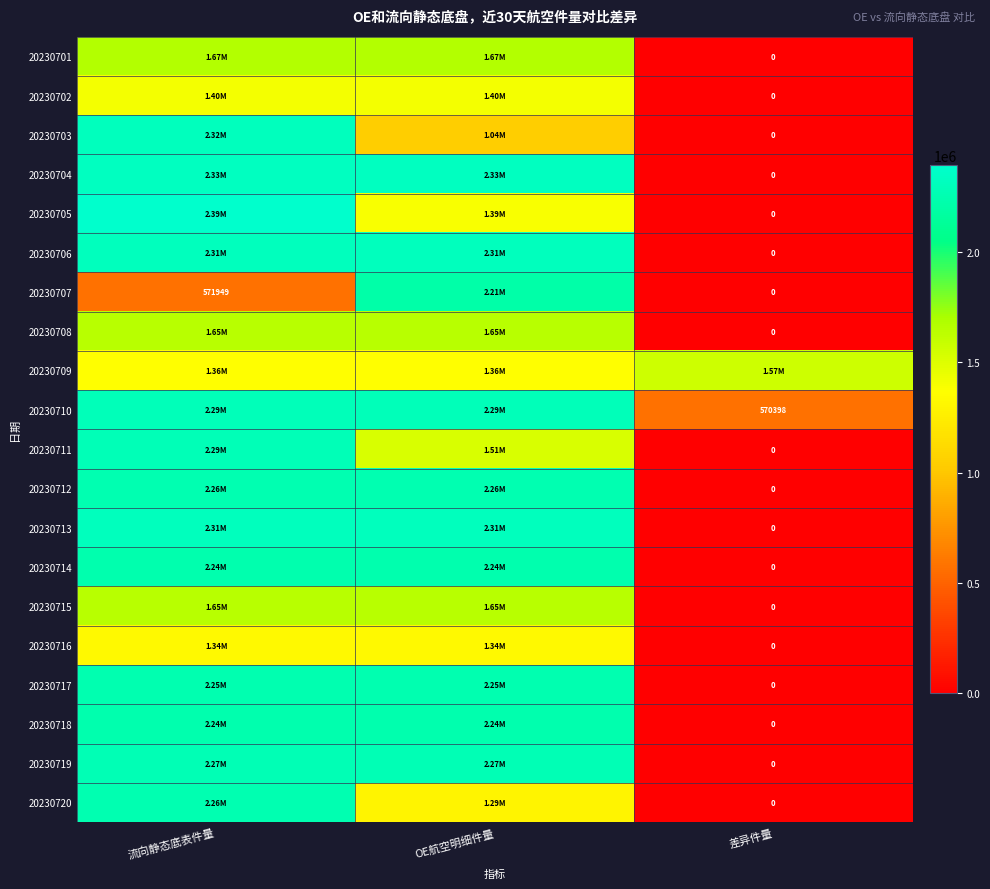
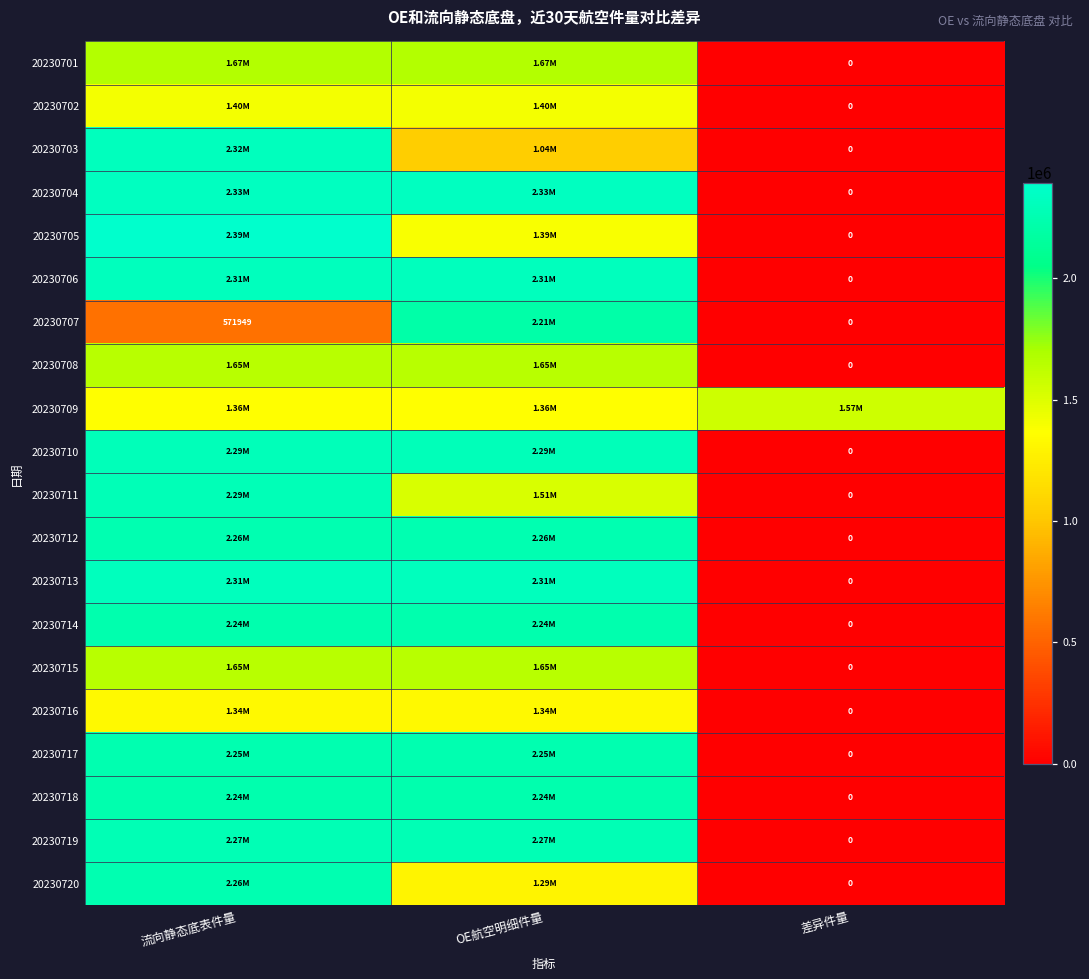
20230710, 差异件量: 570398 -> 0
